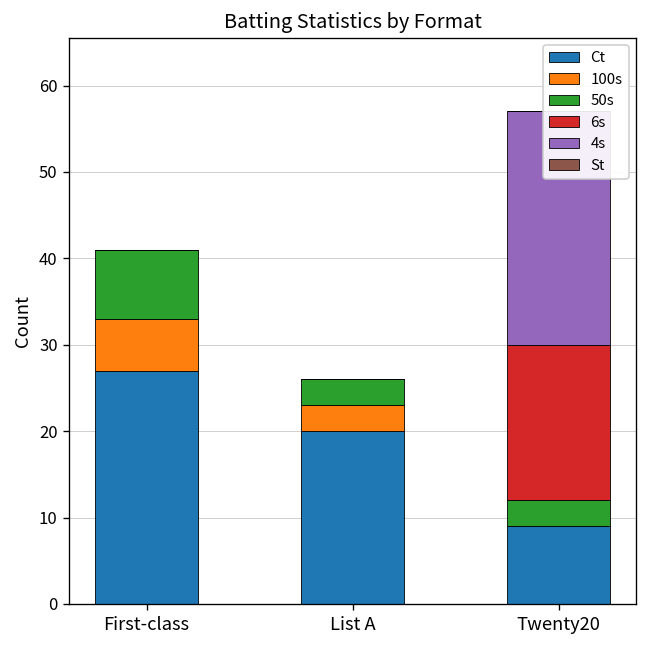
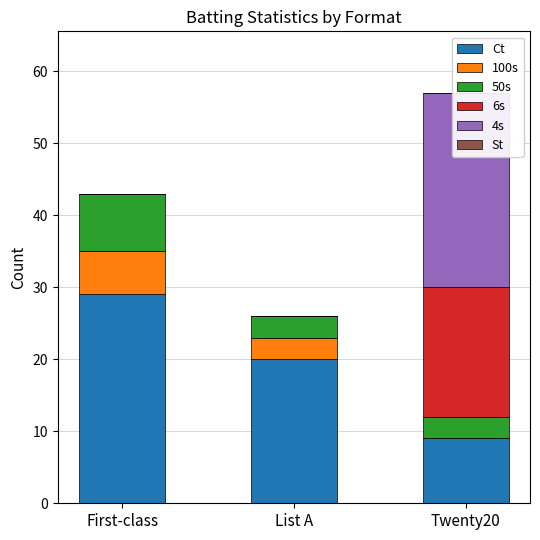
Ct, First-class: 27 -> 29
